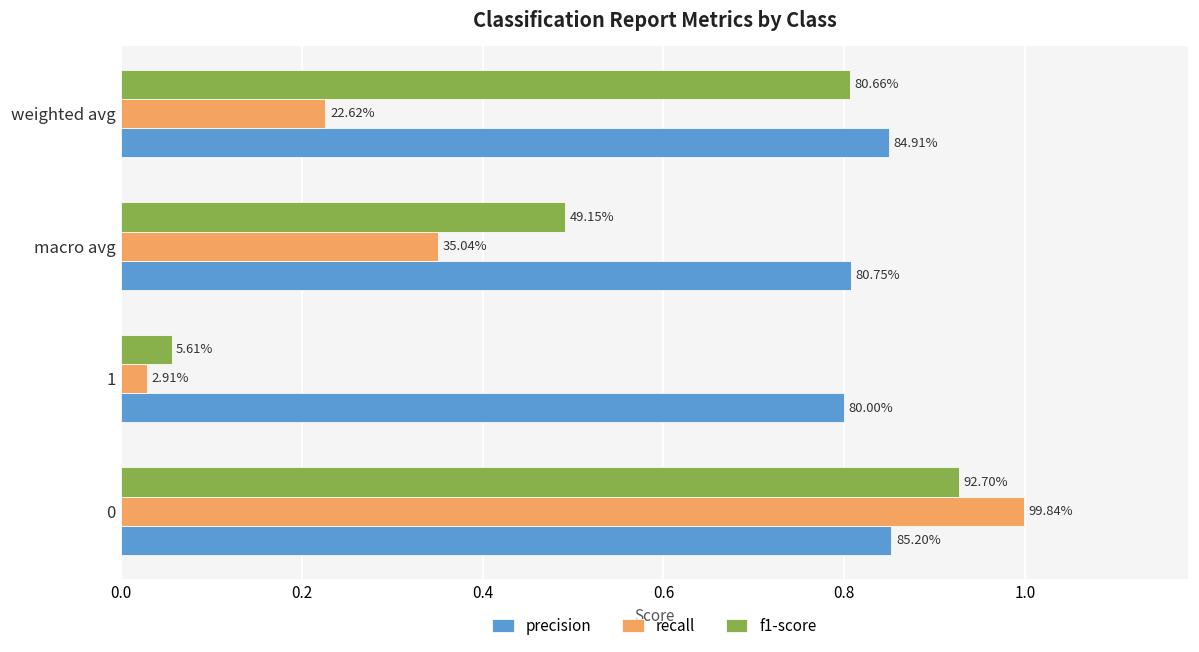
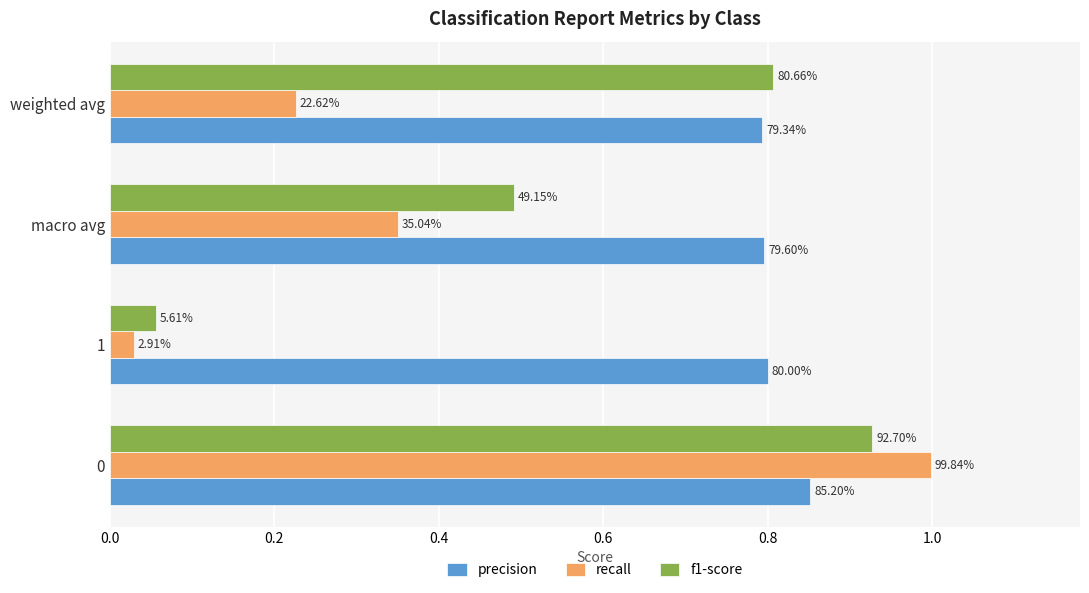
precision, weighted avg: 84.91% -> 79.34%
precision, macro avg: 80.75% -> 79.60%
